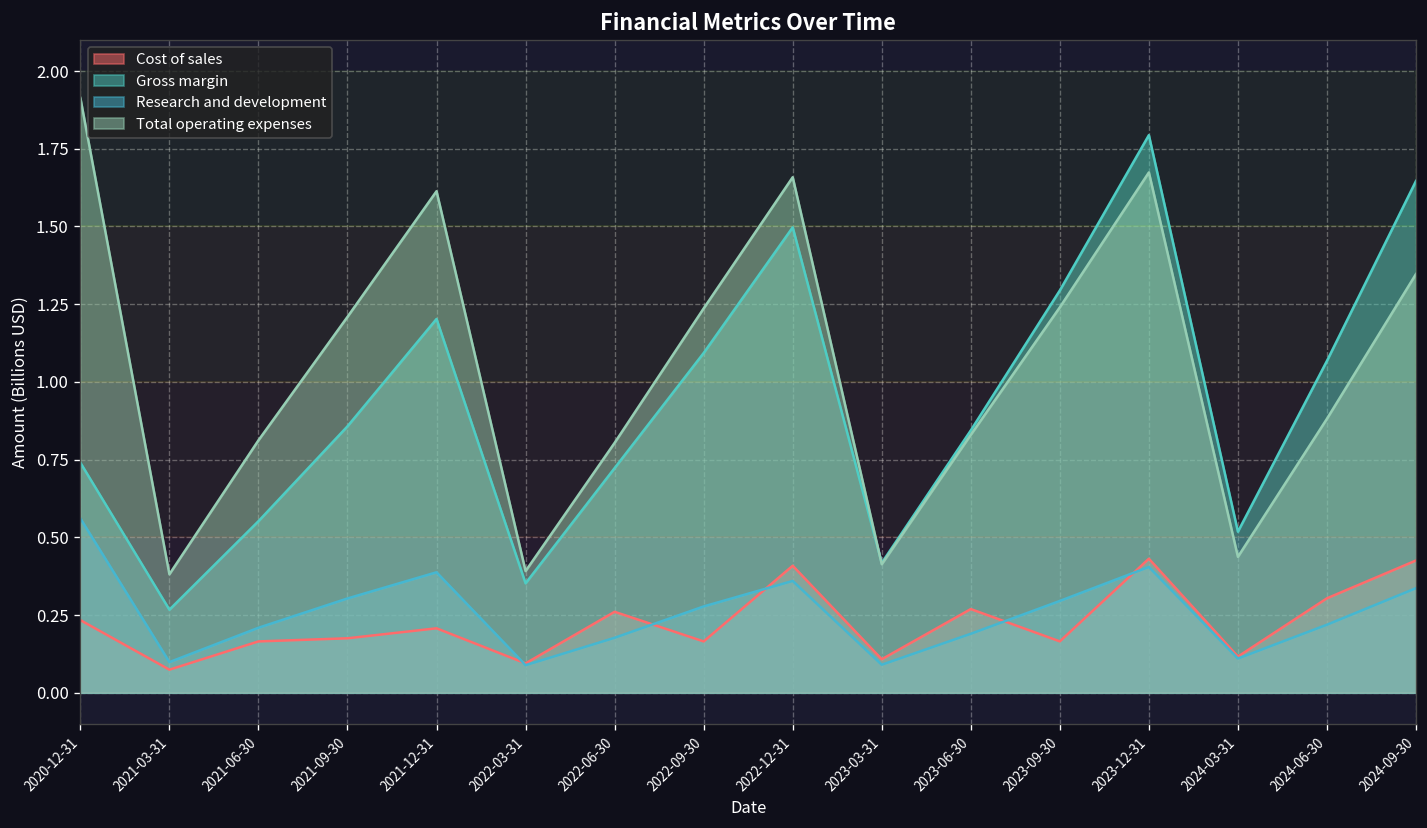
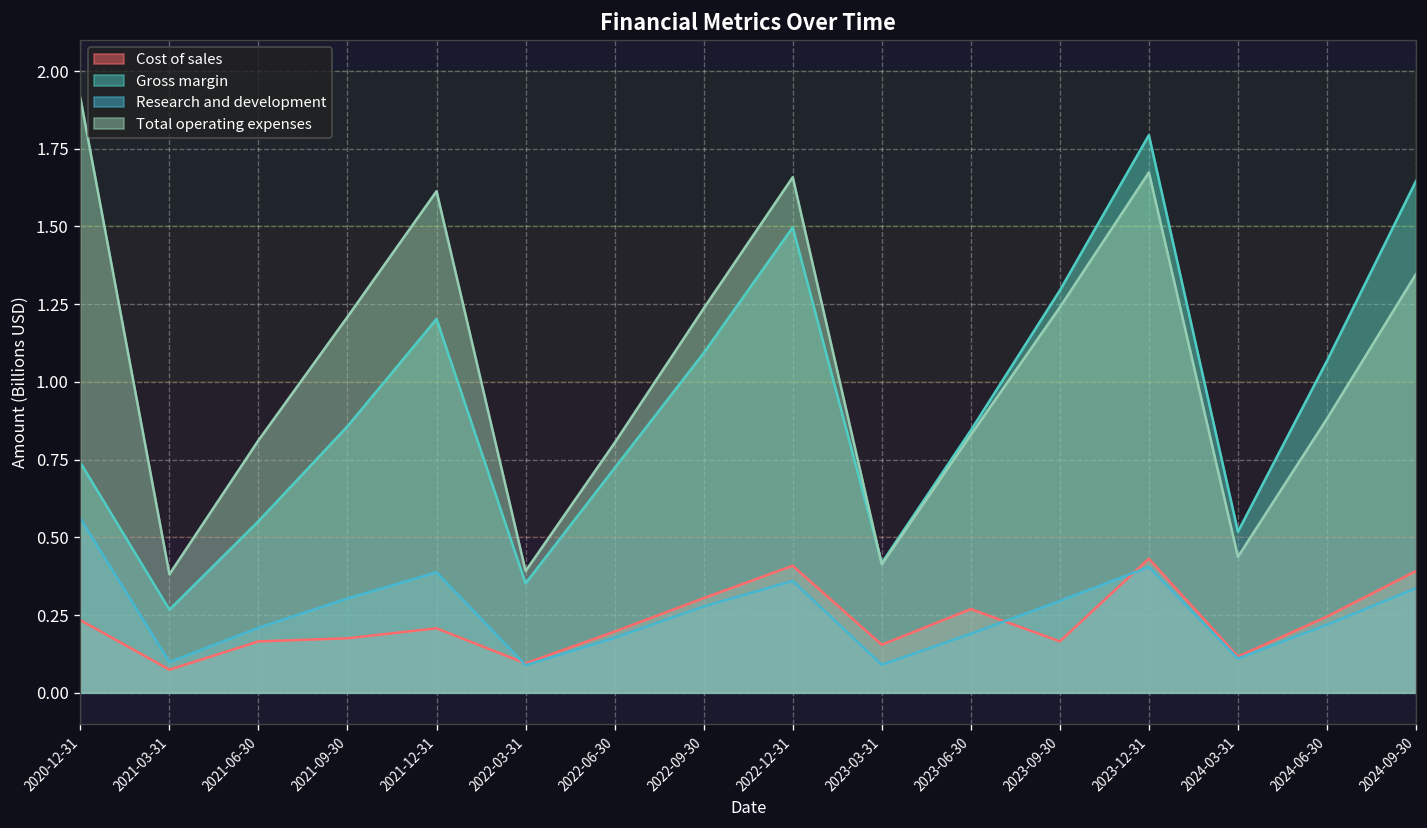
Cost of sales, 2022-06-30: 0.26 -> 0.20
Cost of sales, 2022-09-30: 0.17 -> 0.30
Cost of sales, 2023-03-31: 0.11 -> 0.15
Cost of sales, 2024-06-30: 0.30 -> 0.24
Cost of sales, 2024-09-30: 0.43 -> 0.39
